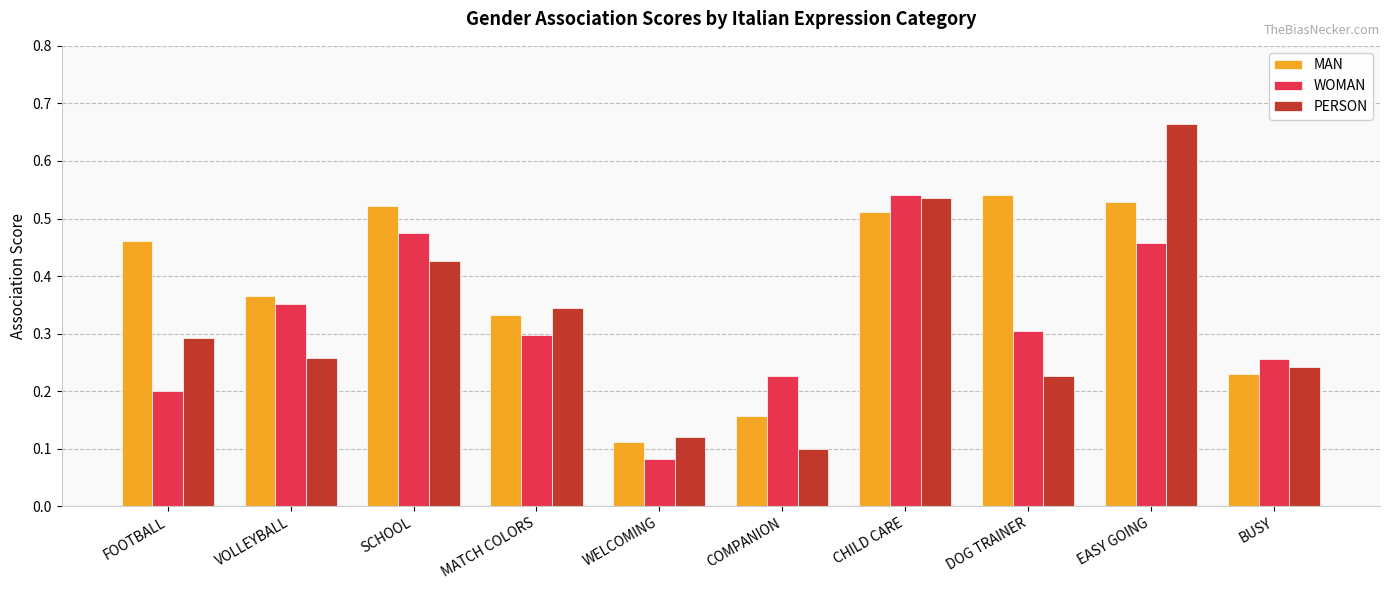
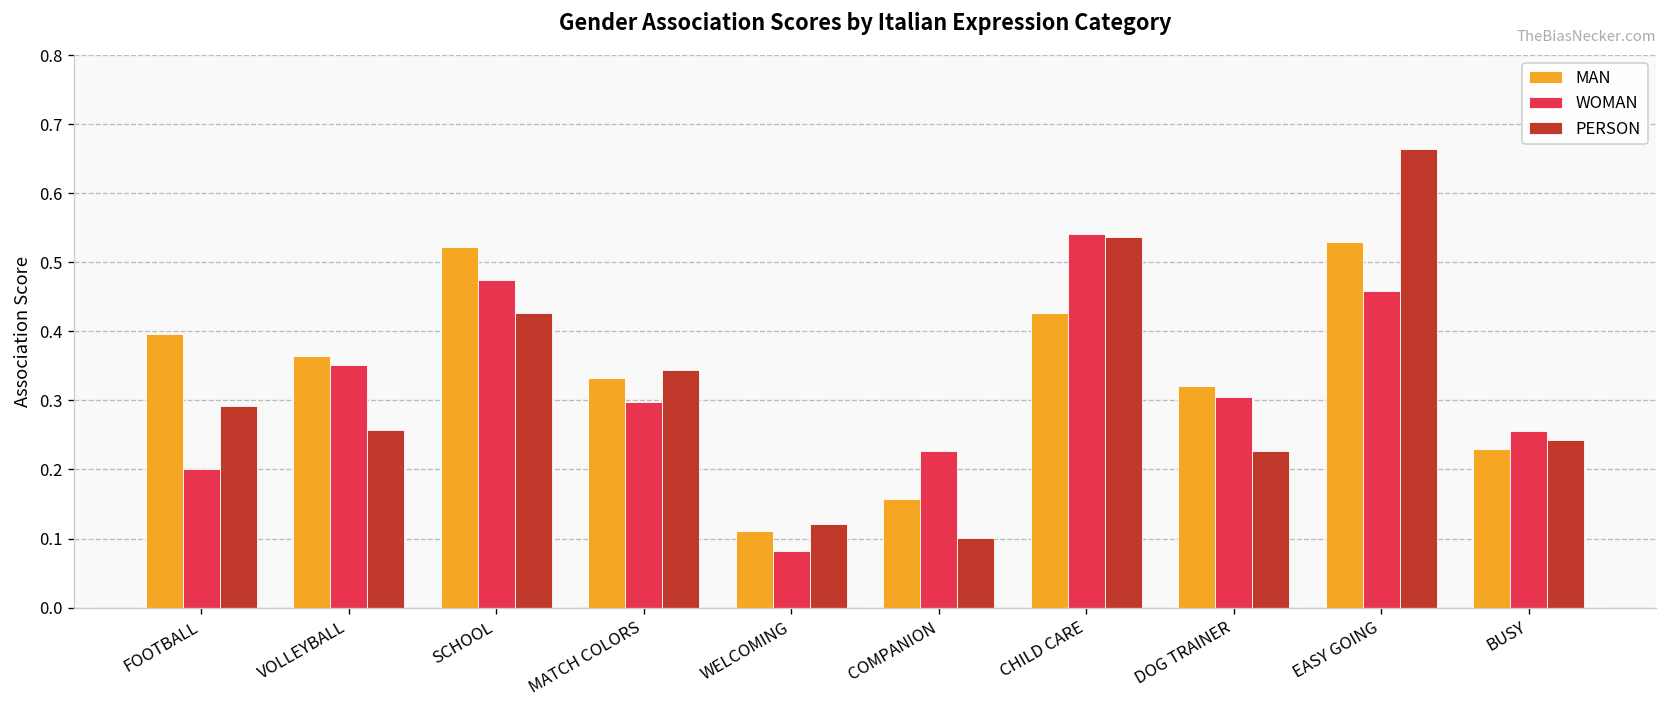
MAN, FOOTBALL: 0.46 -> 0.40
MAN, CHILD CARE: 0.51 -> 0.43
MAN, DOG TRAINER: 0.54 -> 0.32
